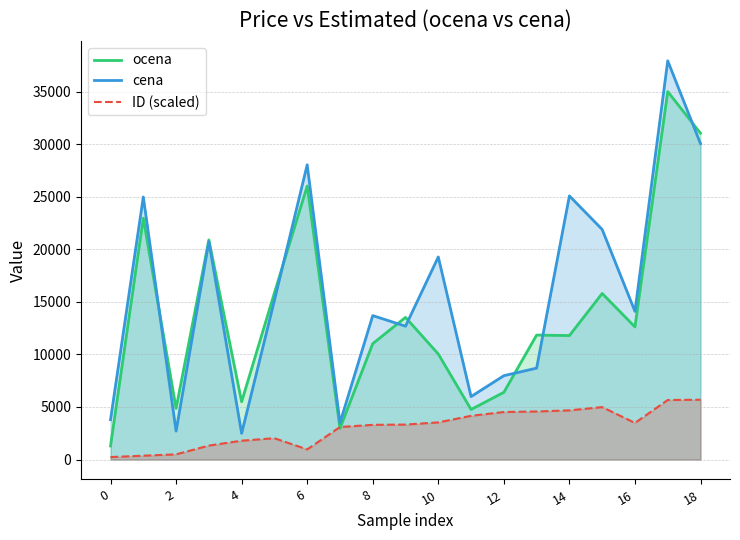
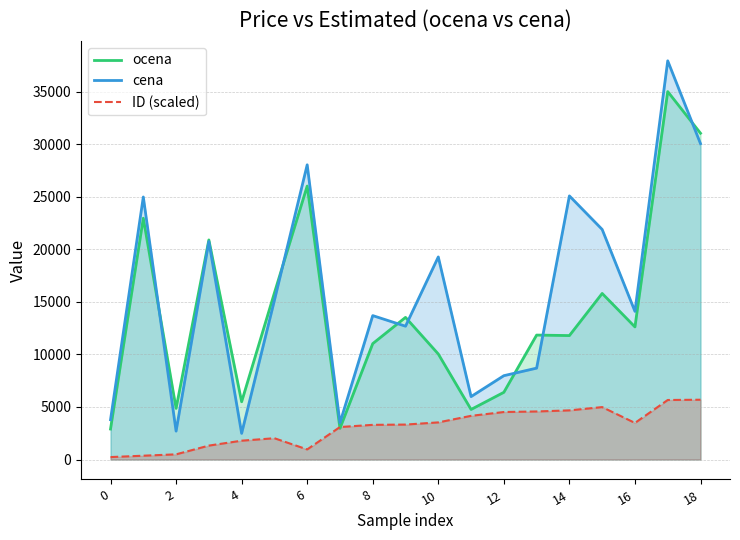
ocena, 0: 1300 -> 2900
